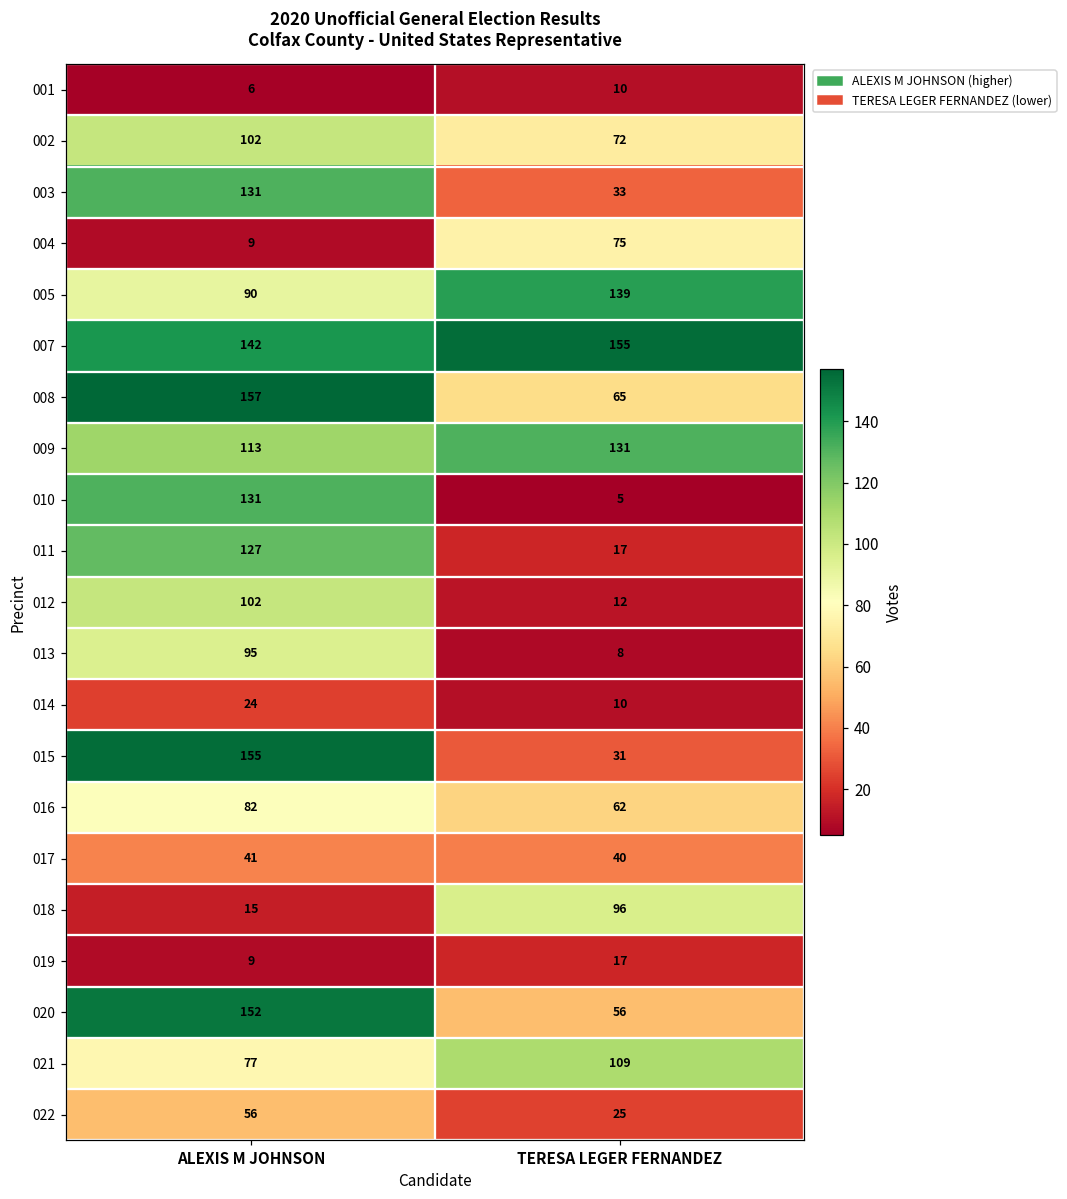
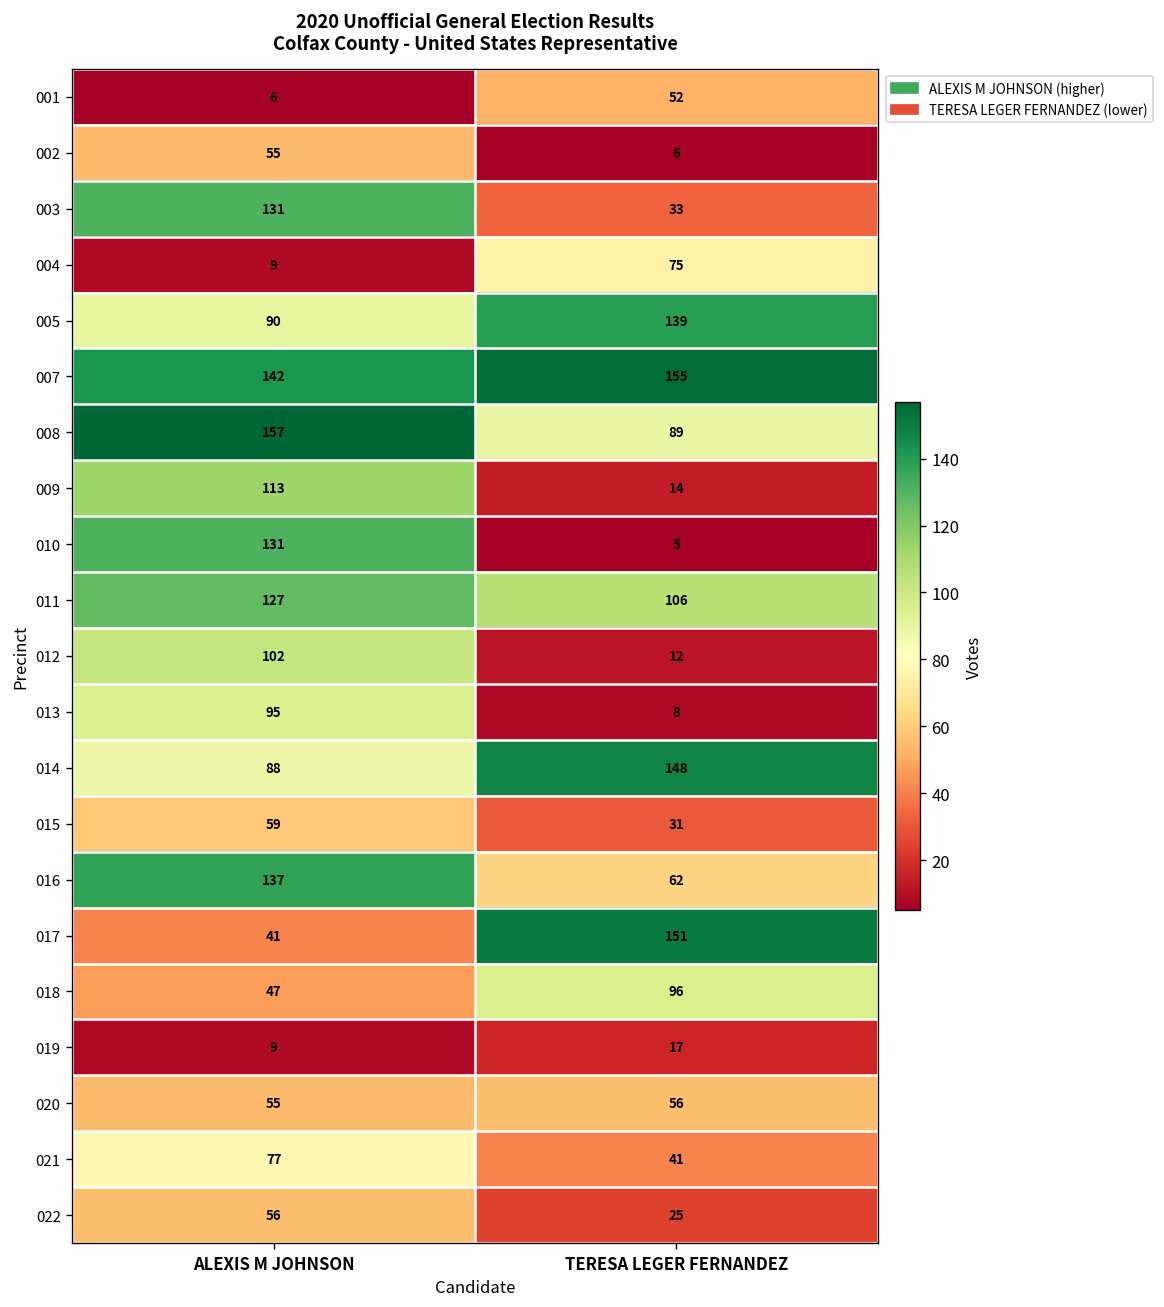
001, TERESA LEGER FERNANDEZ: 10 -> 52
002, ALEXIS M JOHNSON: 102 -> 55
002, TERESA LEGER FERNANDEZ: 72 -> 6
008, TERESA LEGER FERNANDEZ: 65 -> 89
009, TERESA LEGER FERNANDEZ: 131 -> 14
011, TERESA LEGER FERNANDEZ: 17 -> 106
014, ALEXIS M JOHNSON: 24 -> 88
014, TERESA LEGER FERNANDEZ: 10 -> 148
015, ALEXIS M JOHNSON: 155 -> 59
016, ALEXIS M JOHNSON: 82 -> 137
017, TERESA LEGER FERNANDEZ: 40 -> 151
018, ALEXIS M JOHNSON: 15 -> 47
020, ALEXIS M JOHNSON: 152 -> 55
021, TERESA LEGER FERNANDEZ: 109 -> 41
